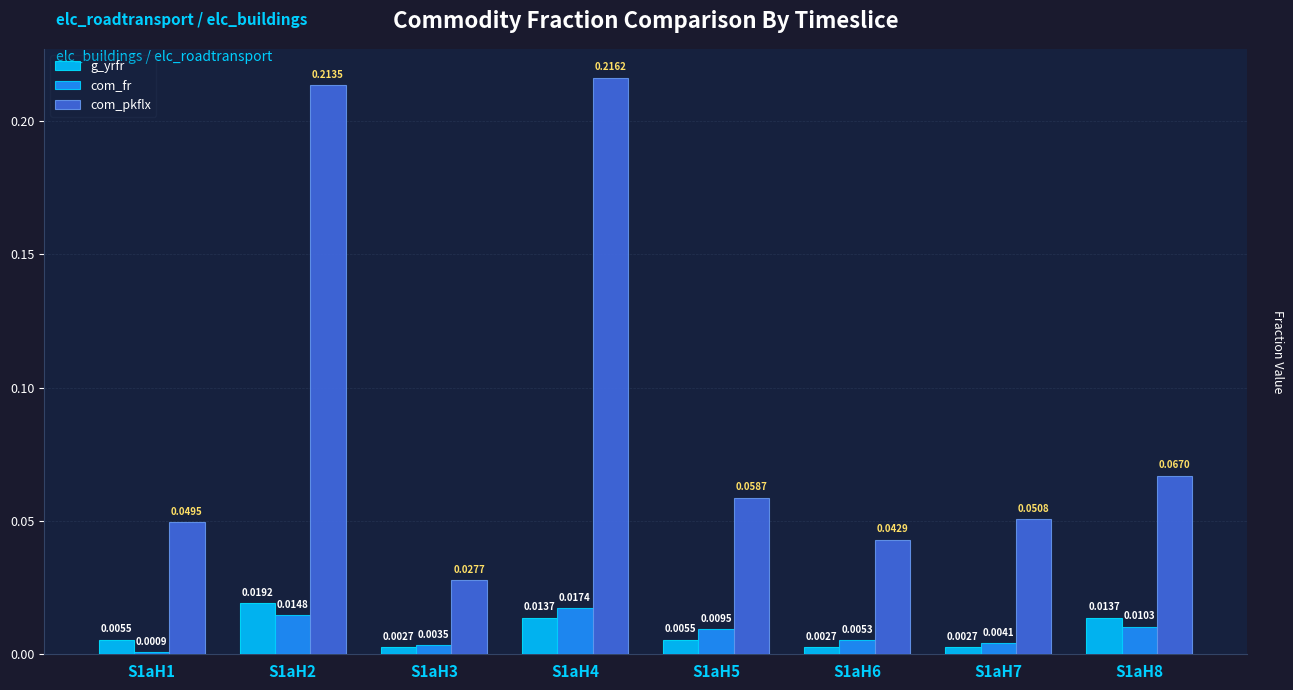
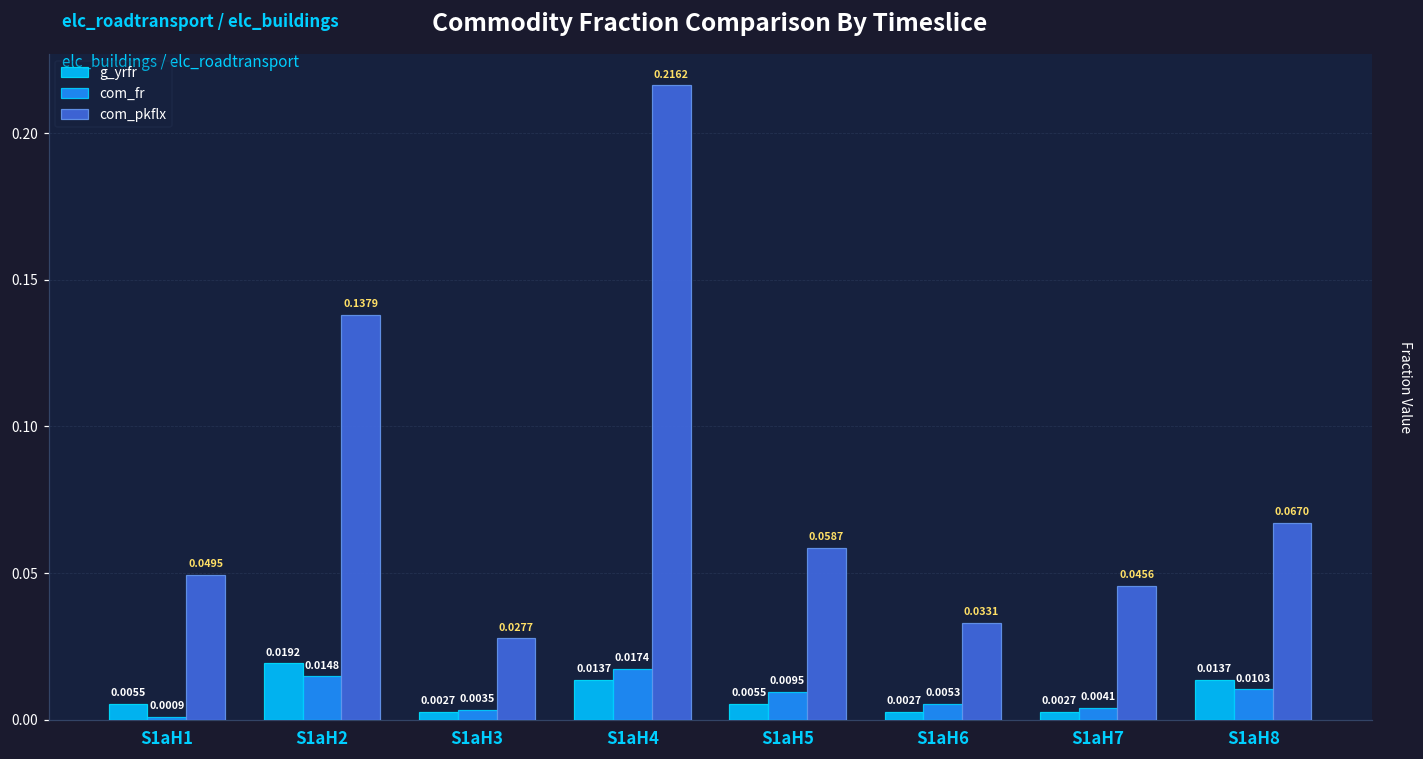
com_pkflx, S1aH2: 0.2135 -> 0.1379
com_pkflx, S1aH6: 0.0429 -> 0.0331
com_pkflx, S1aH7: 0.0508 -> 0.0456
